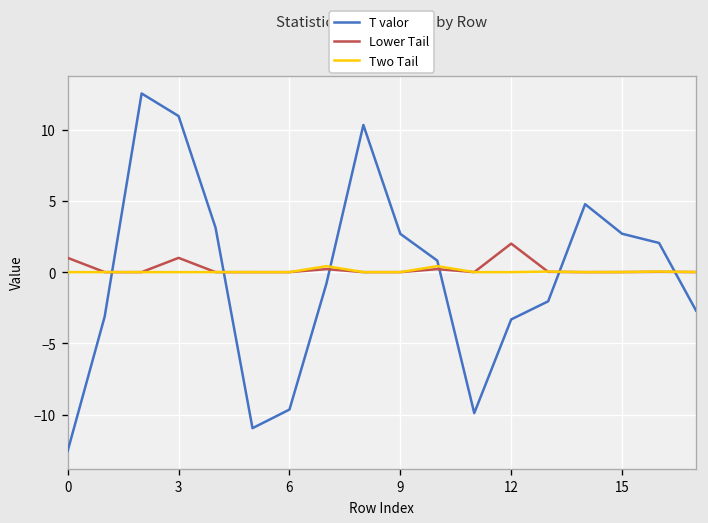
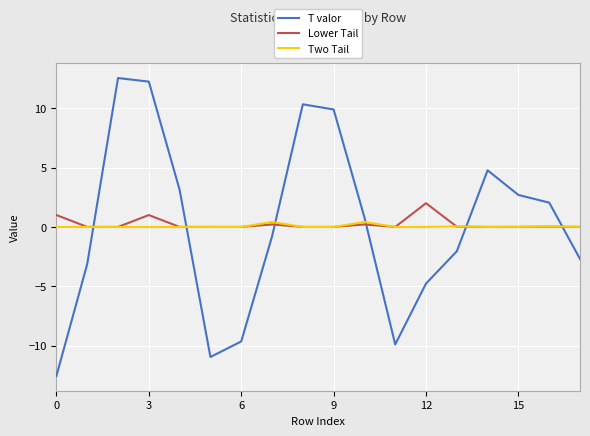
T valor, 3: 10.9 -> 12.2
T valor, 9: 2.7 -> 9.9
T valor, 12: -3.3 -> -4.8
